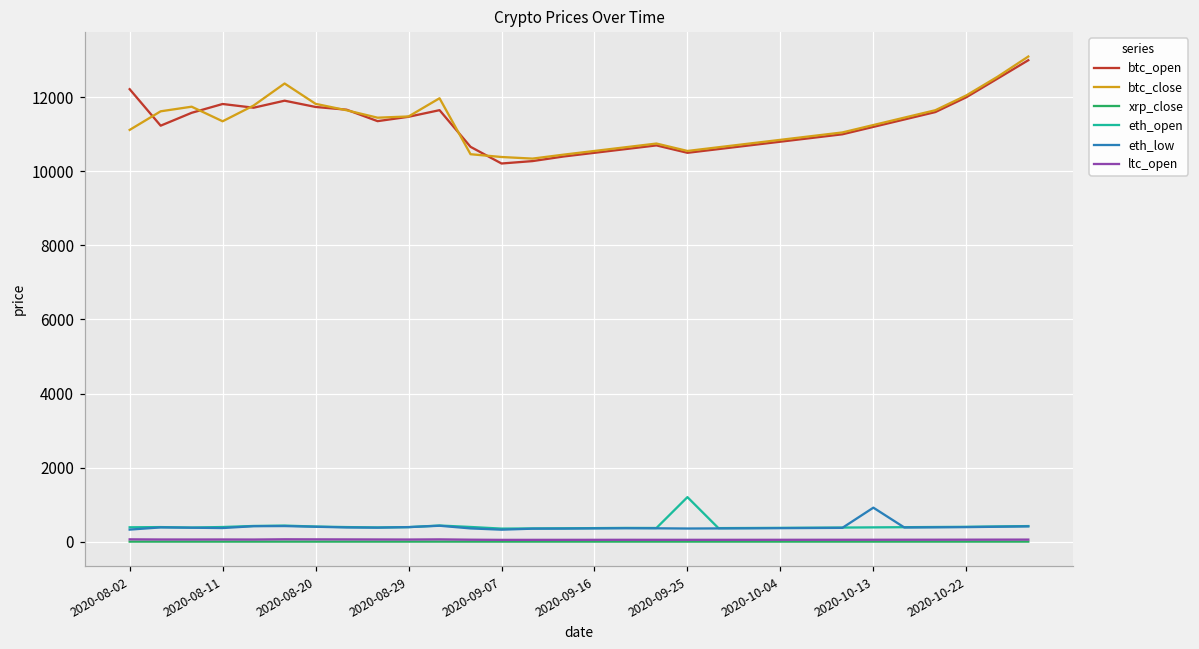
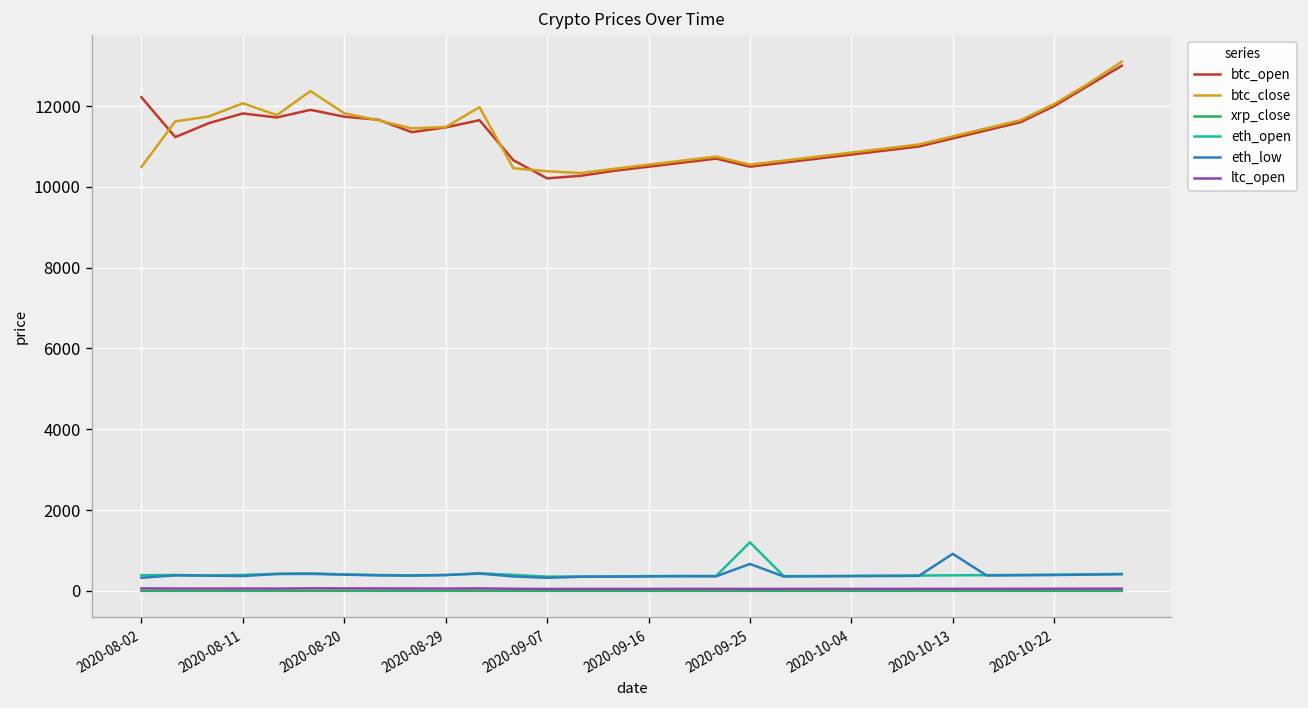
btc_close, 2020-08-02: 11100 -> 10500
btc_close, 2020-08-11: 11400 -> 12100
eth_low, 2020-09-25: 400 -> 700
